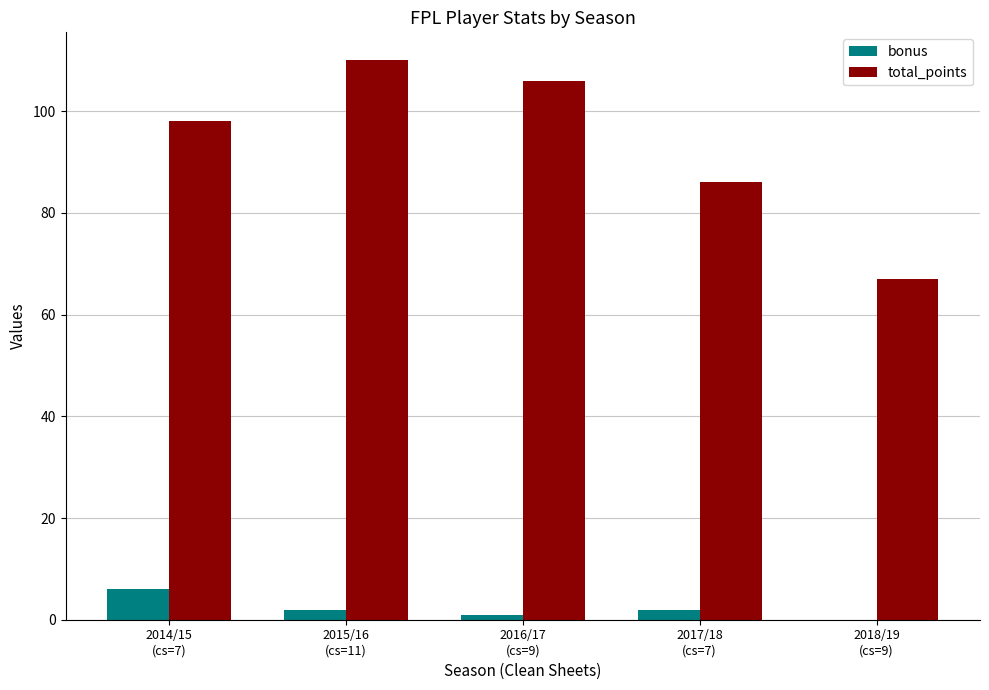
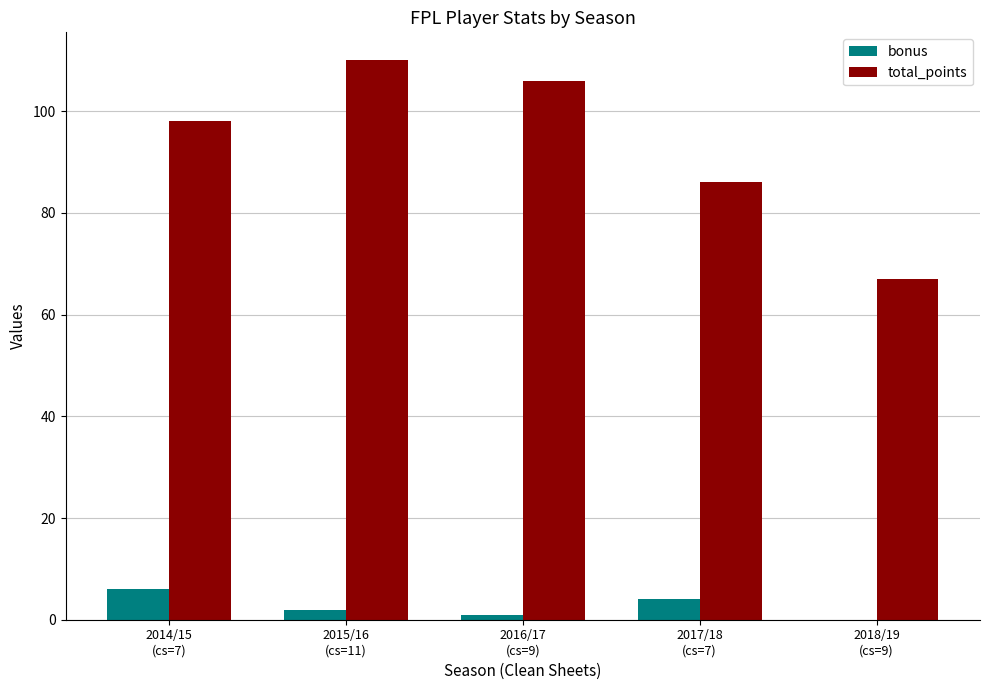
bonus, 2017/18 (cs=7): 2 -> 4
